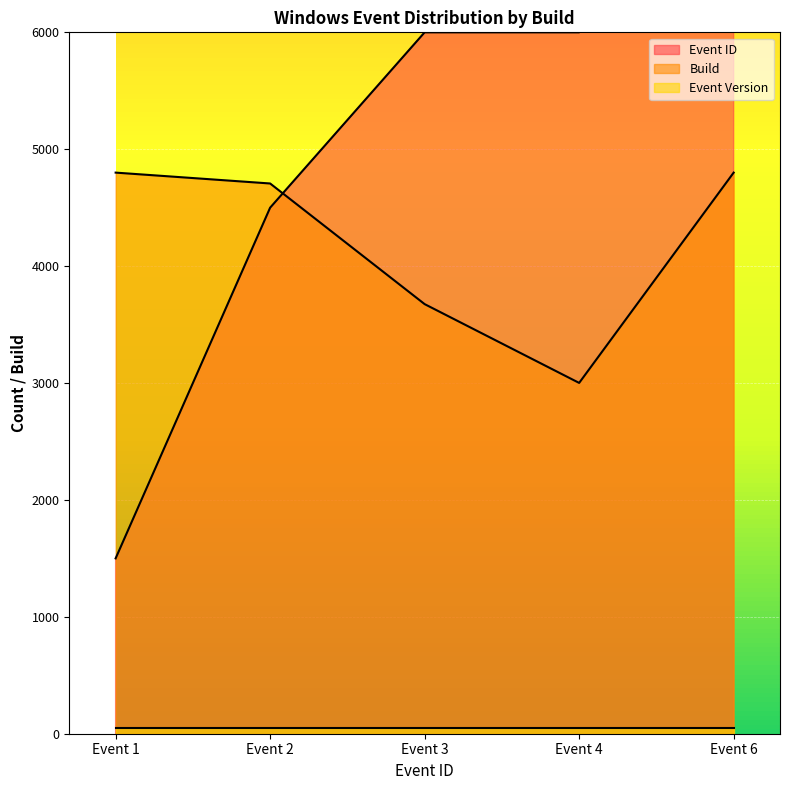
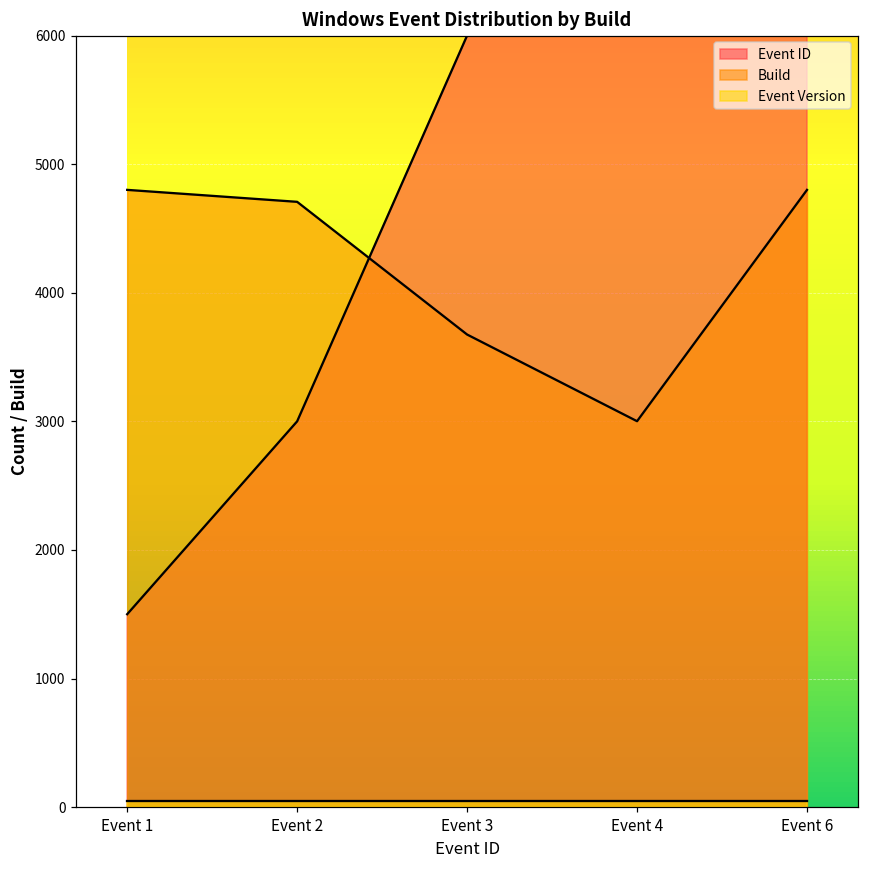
Event ID, Event 2: 4500 -> 3000
